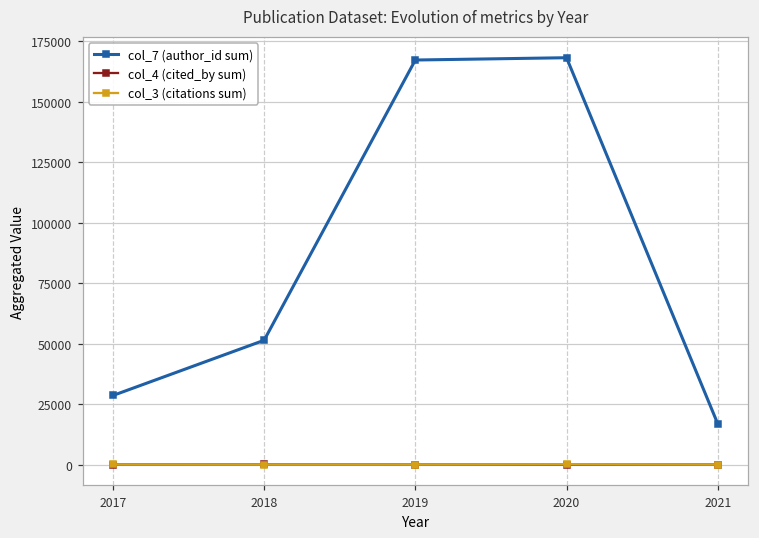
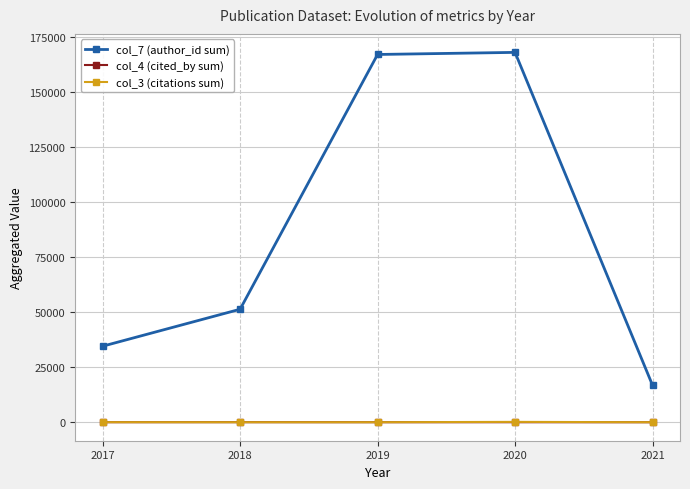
col_7 (author_id sum), 2017: 29000 -> 35000
